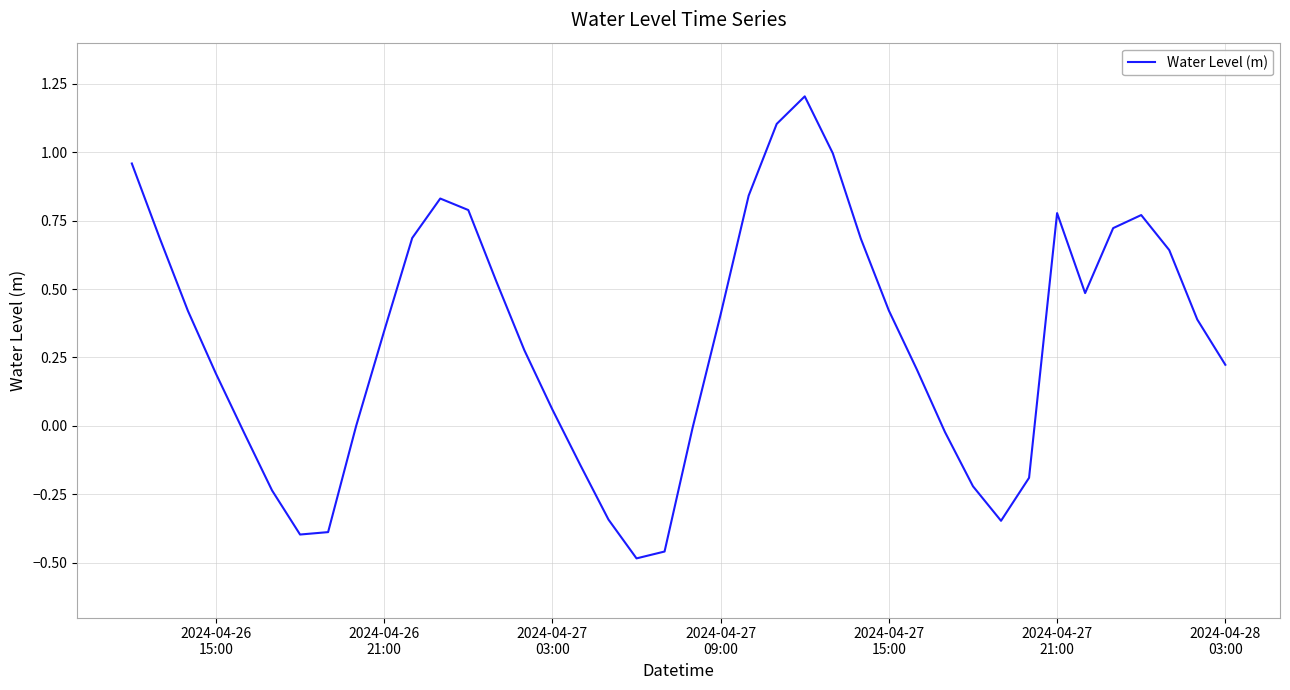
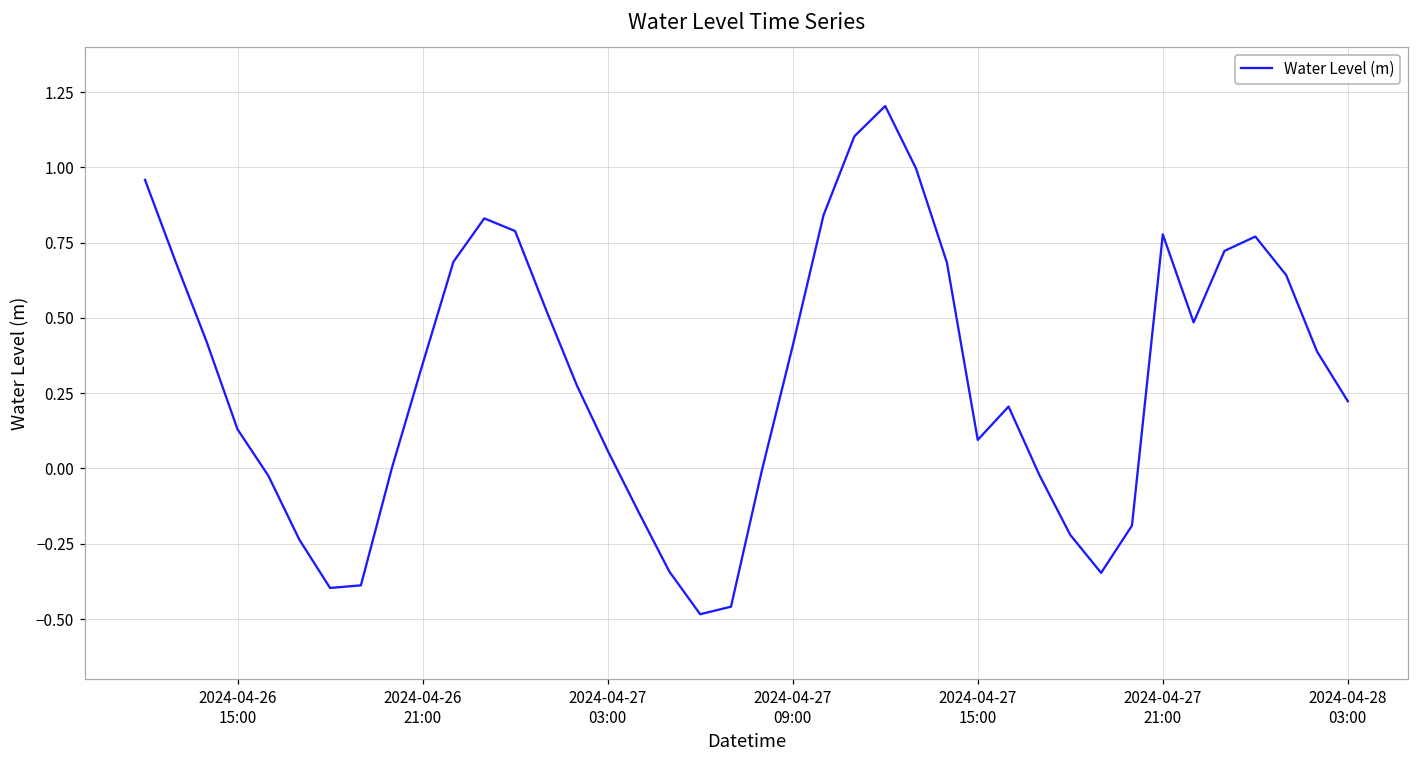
2024-04-26 15:00: 0.19 -> 0.13
2024-04-27 15:00: 0.42 -> 0.09
